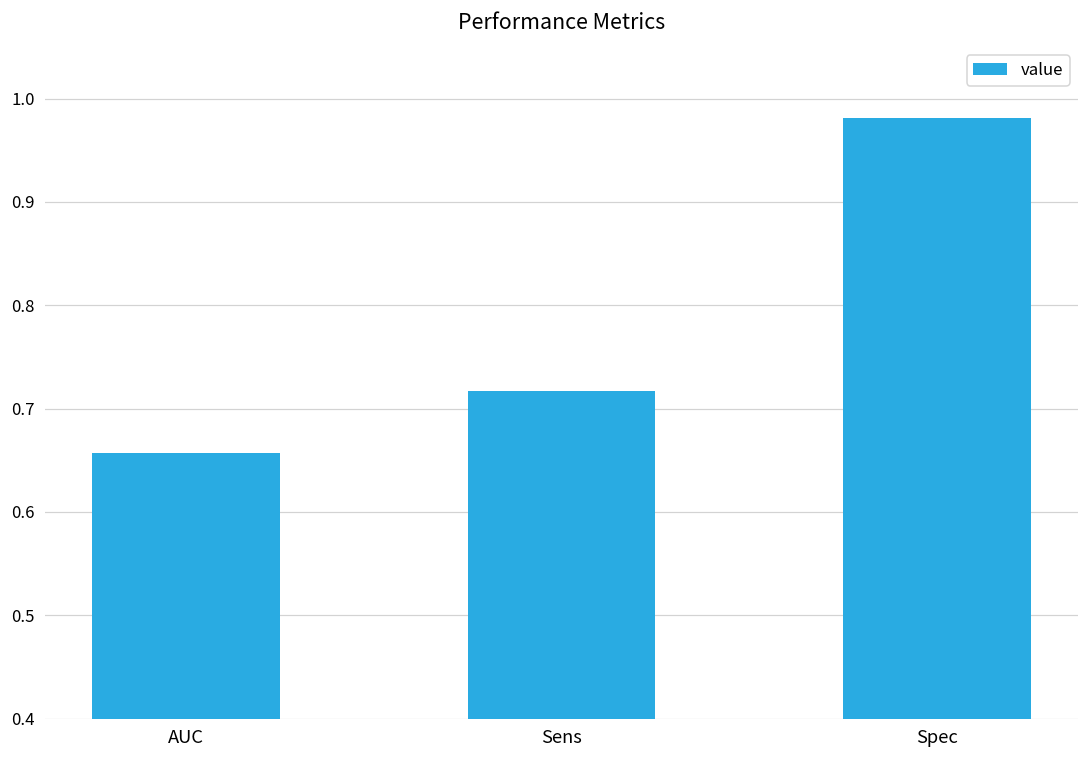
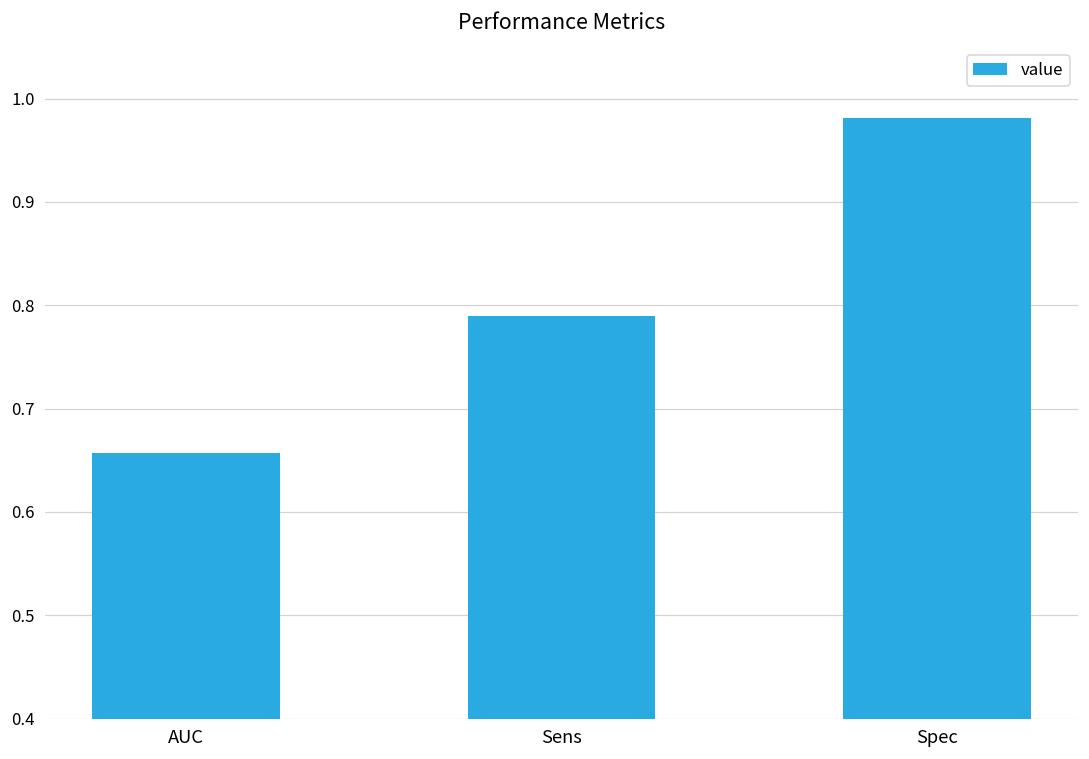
Sens: 0.72 -> 0.79
